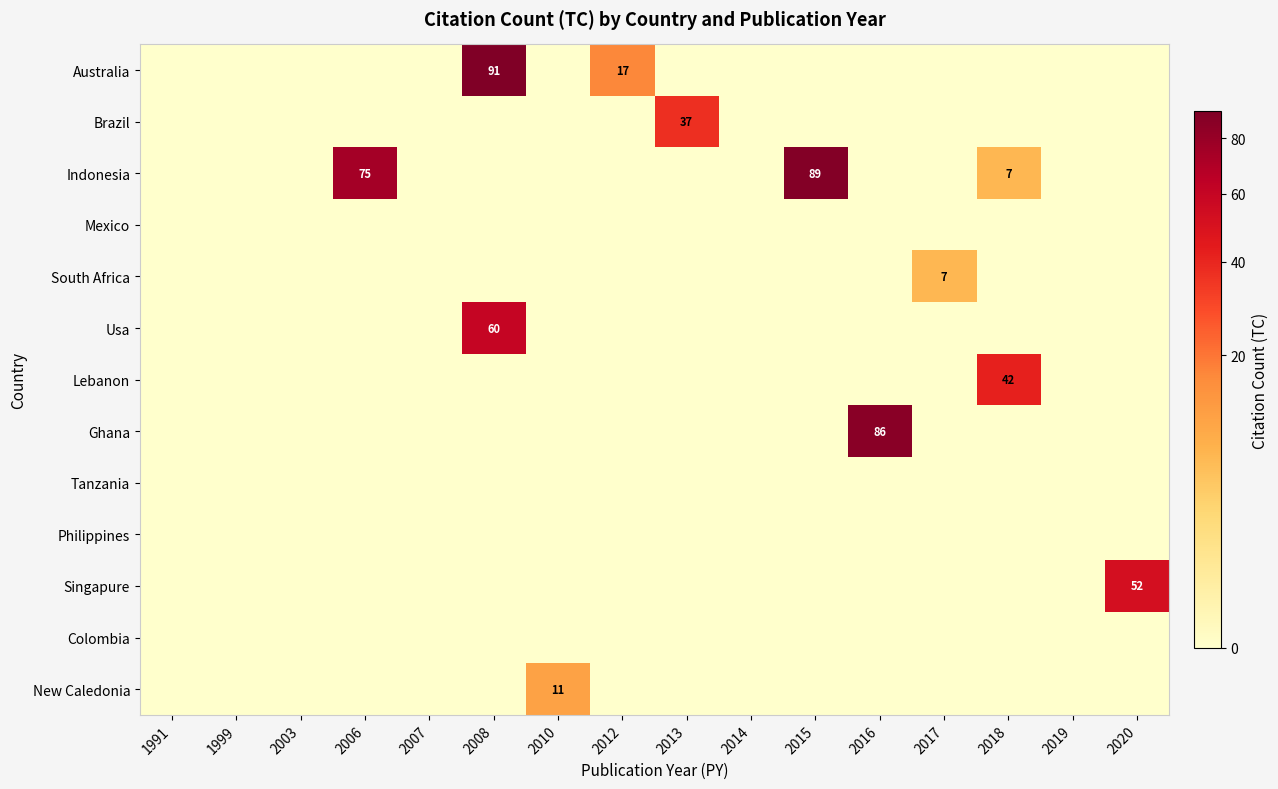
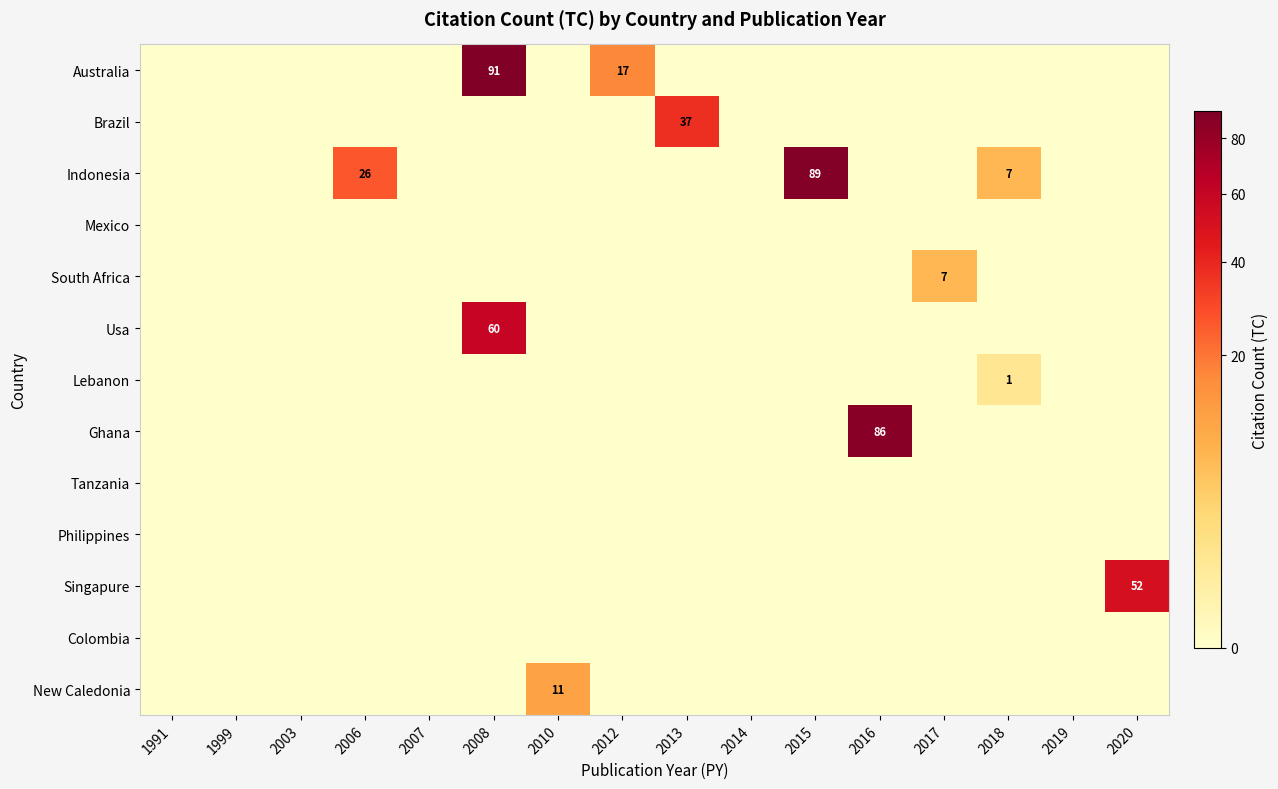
Indonesia, 2006: 75 -> 26
Lebanon, 2018: 42 -> 1
